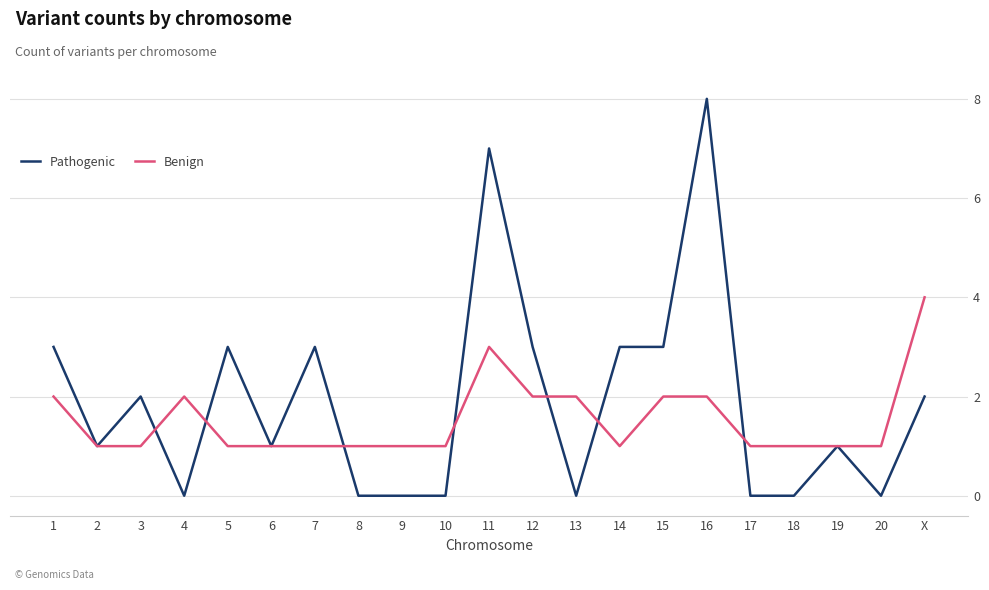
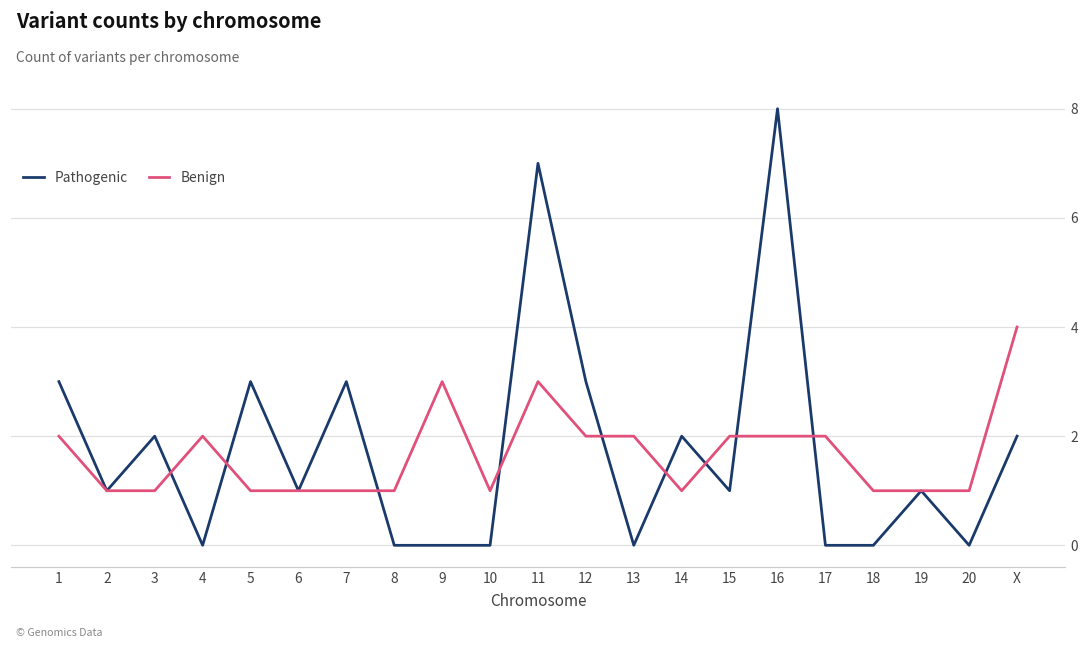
Benign, 9: 1 -> 3
Pathogenic, 14: 3 -> 2
Pathogenic, 15: 3 -> 1
Benign, 17: 1 -> 2
